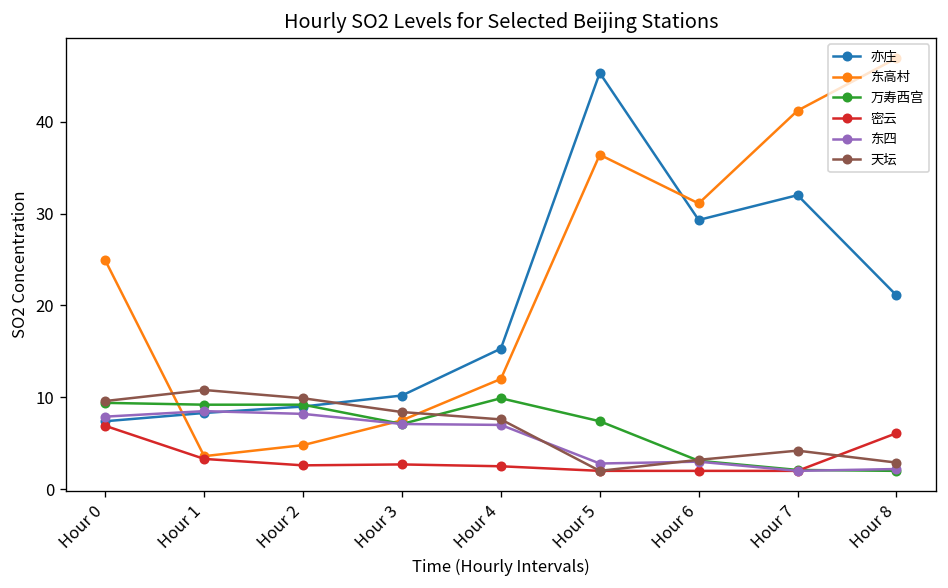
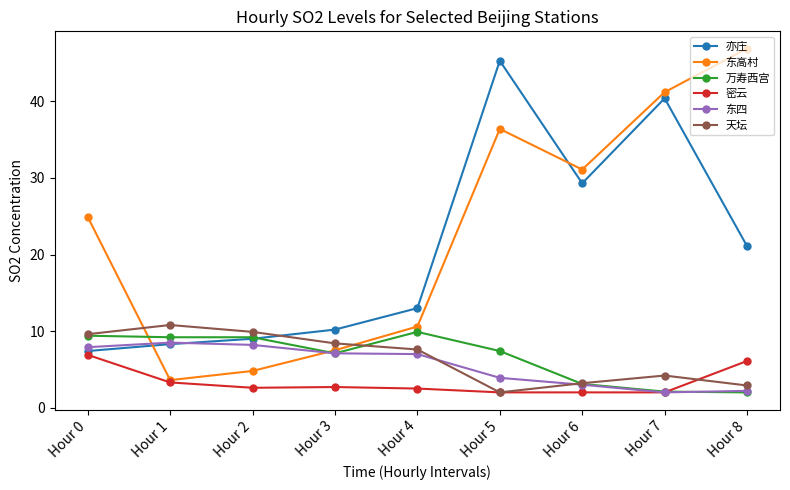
亦庄, Hour 4: 15 -> 13
东高村, Hour 4: 12 -> 11
东四, Hour 5: 3 -> 4
亦庄, Hour 7: 32 -> 40
